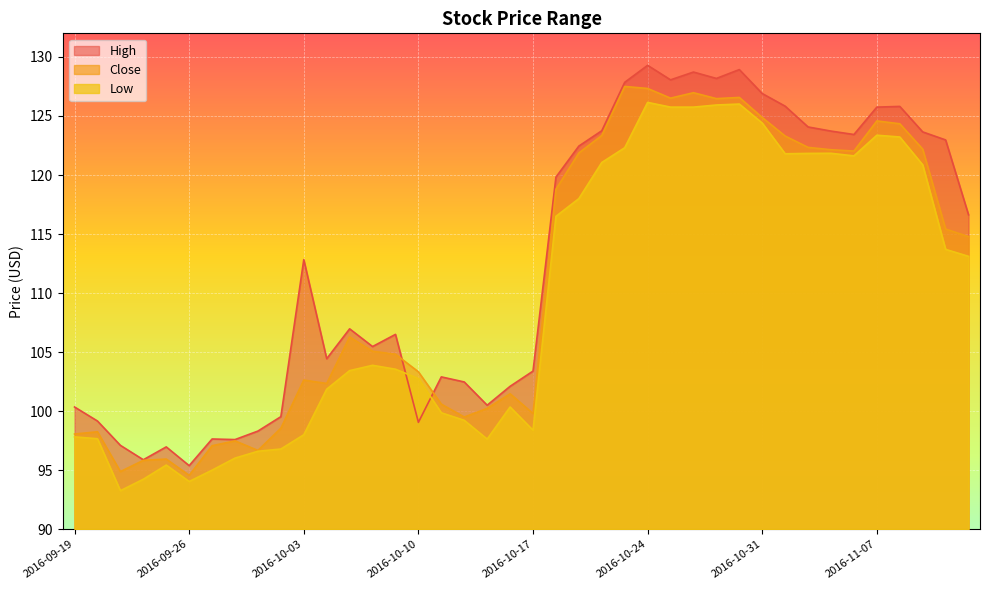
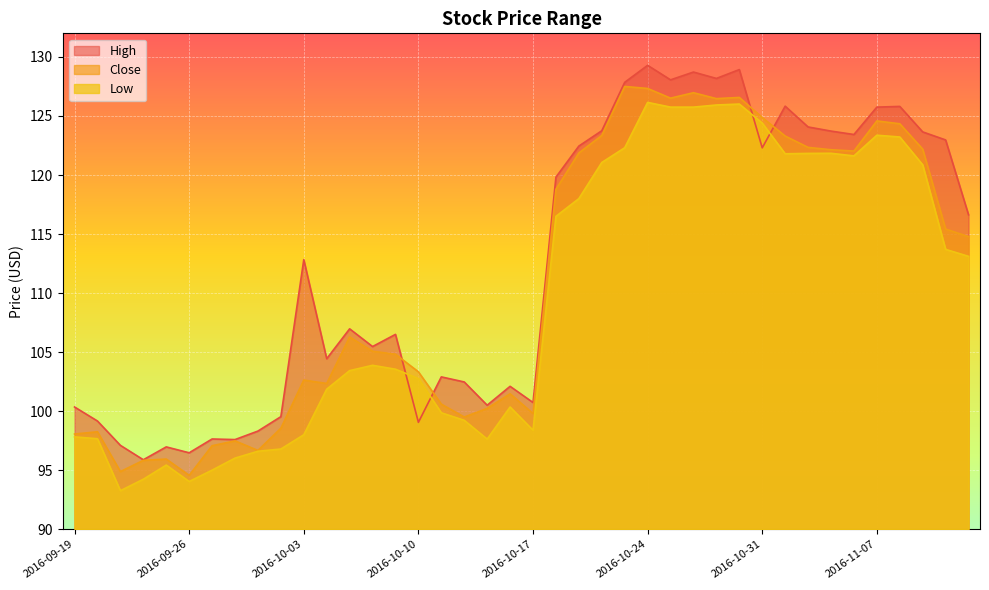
High, 2016-09-26: 95.4 -> 96.5
High, 2016-10-17: 103.4 -> 100.7
High, 2016-10-31: 126.9 -> 122.3
